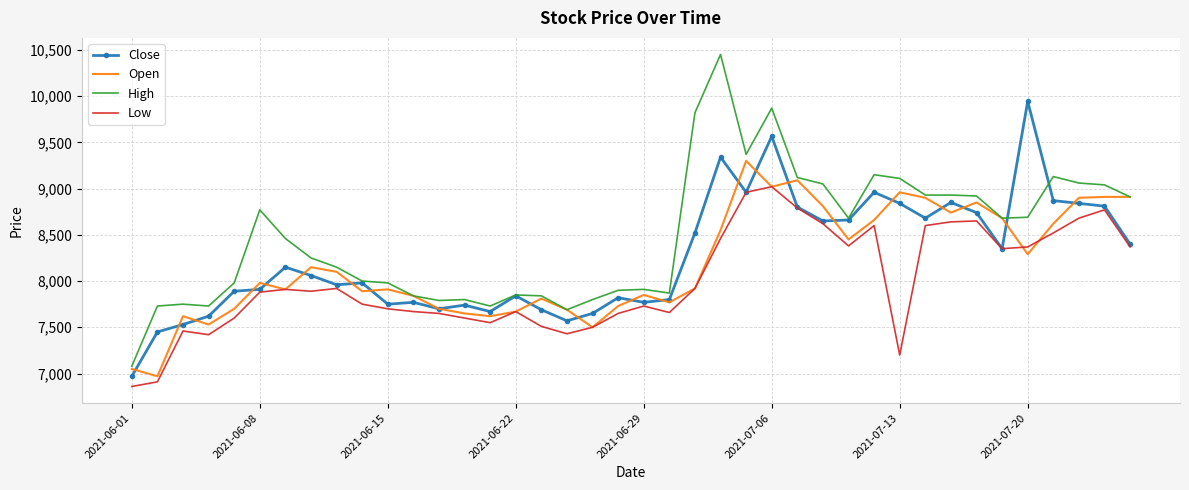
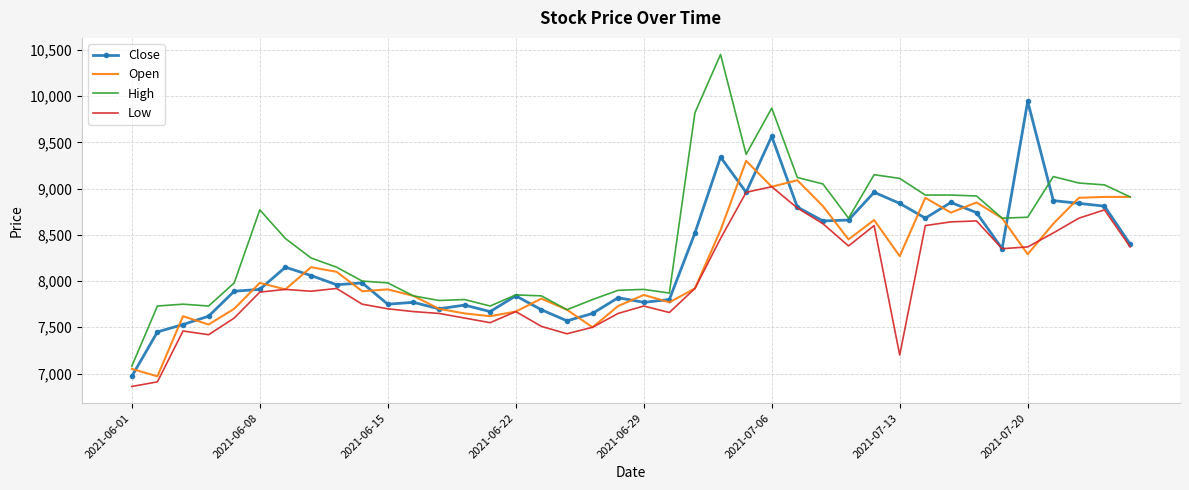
Open, 2021-07-13: 9,000 -> 8,300
